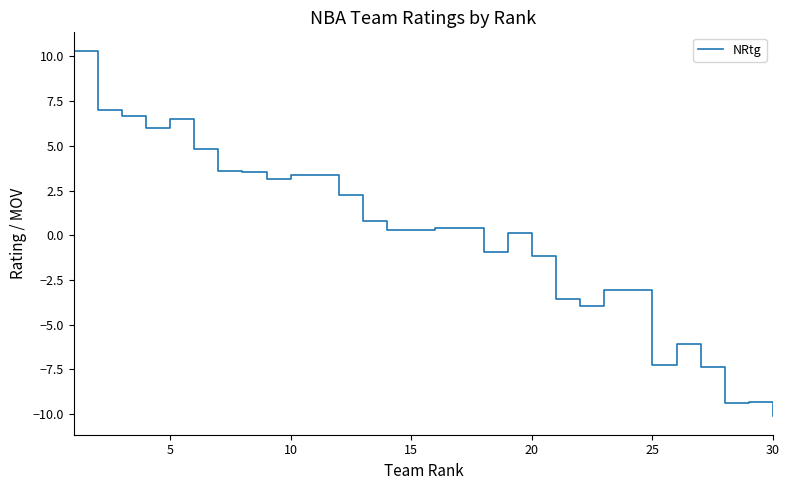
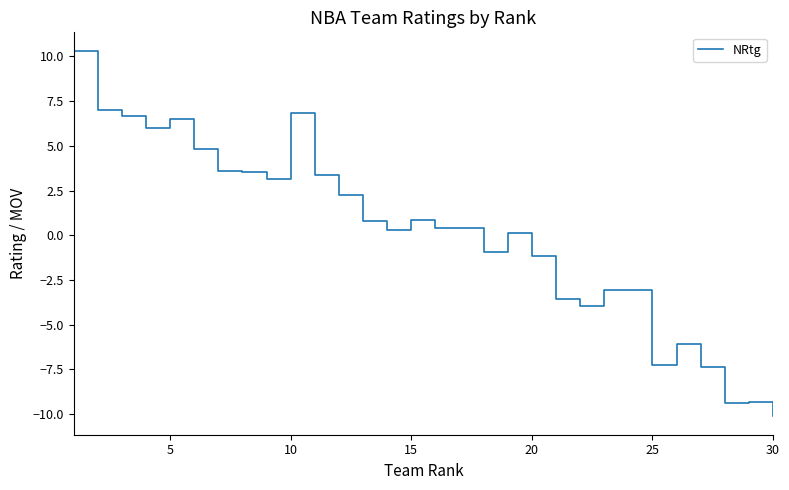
10: 3.4 -> 6.8
15: 0.3 -> 0.8
